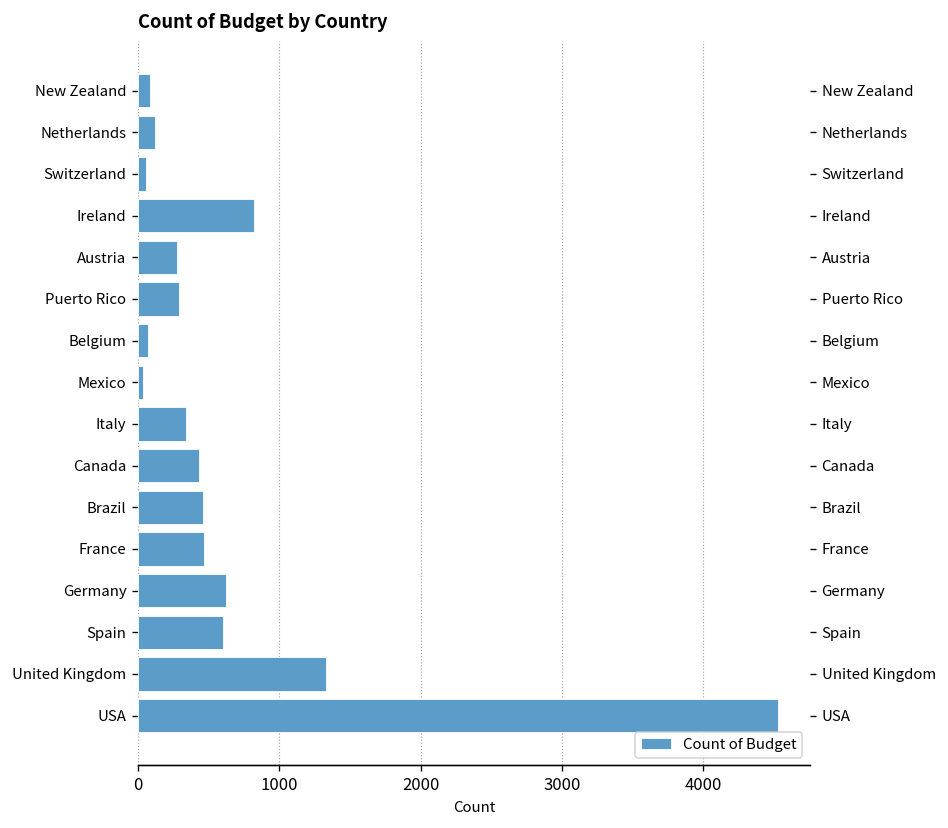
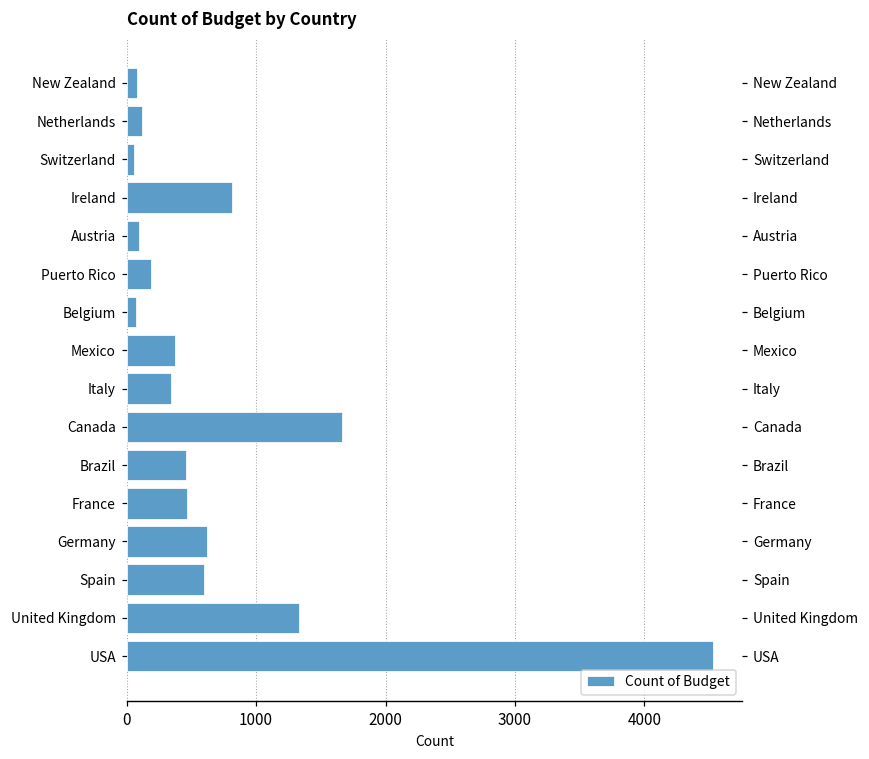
Austria: 280 -> 100
Puerto Rico: 290 -> 190
Mexico: 40 -> 380
Canada: 430 -> 1660
